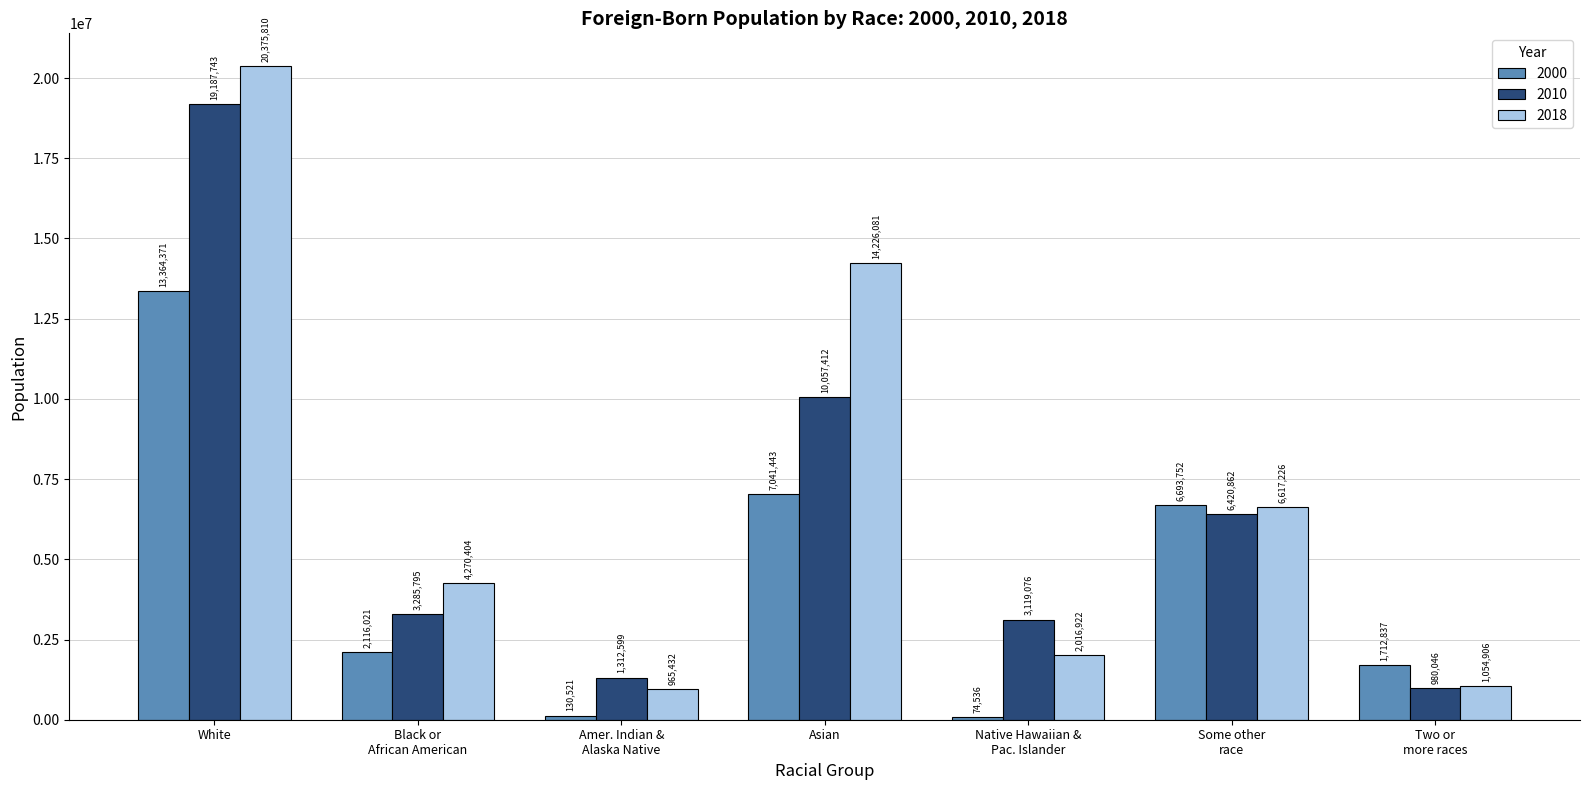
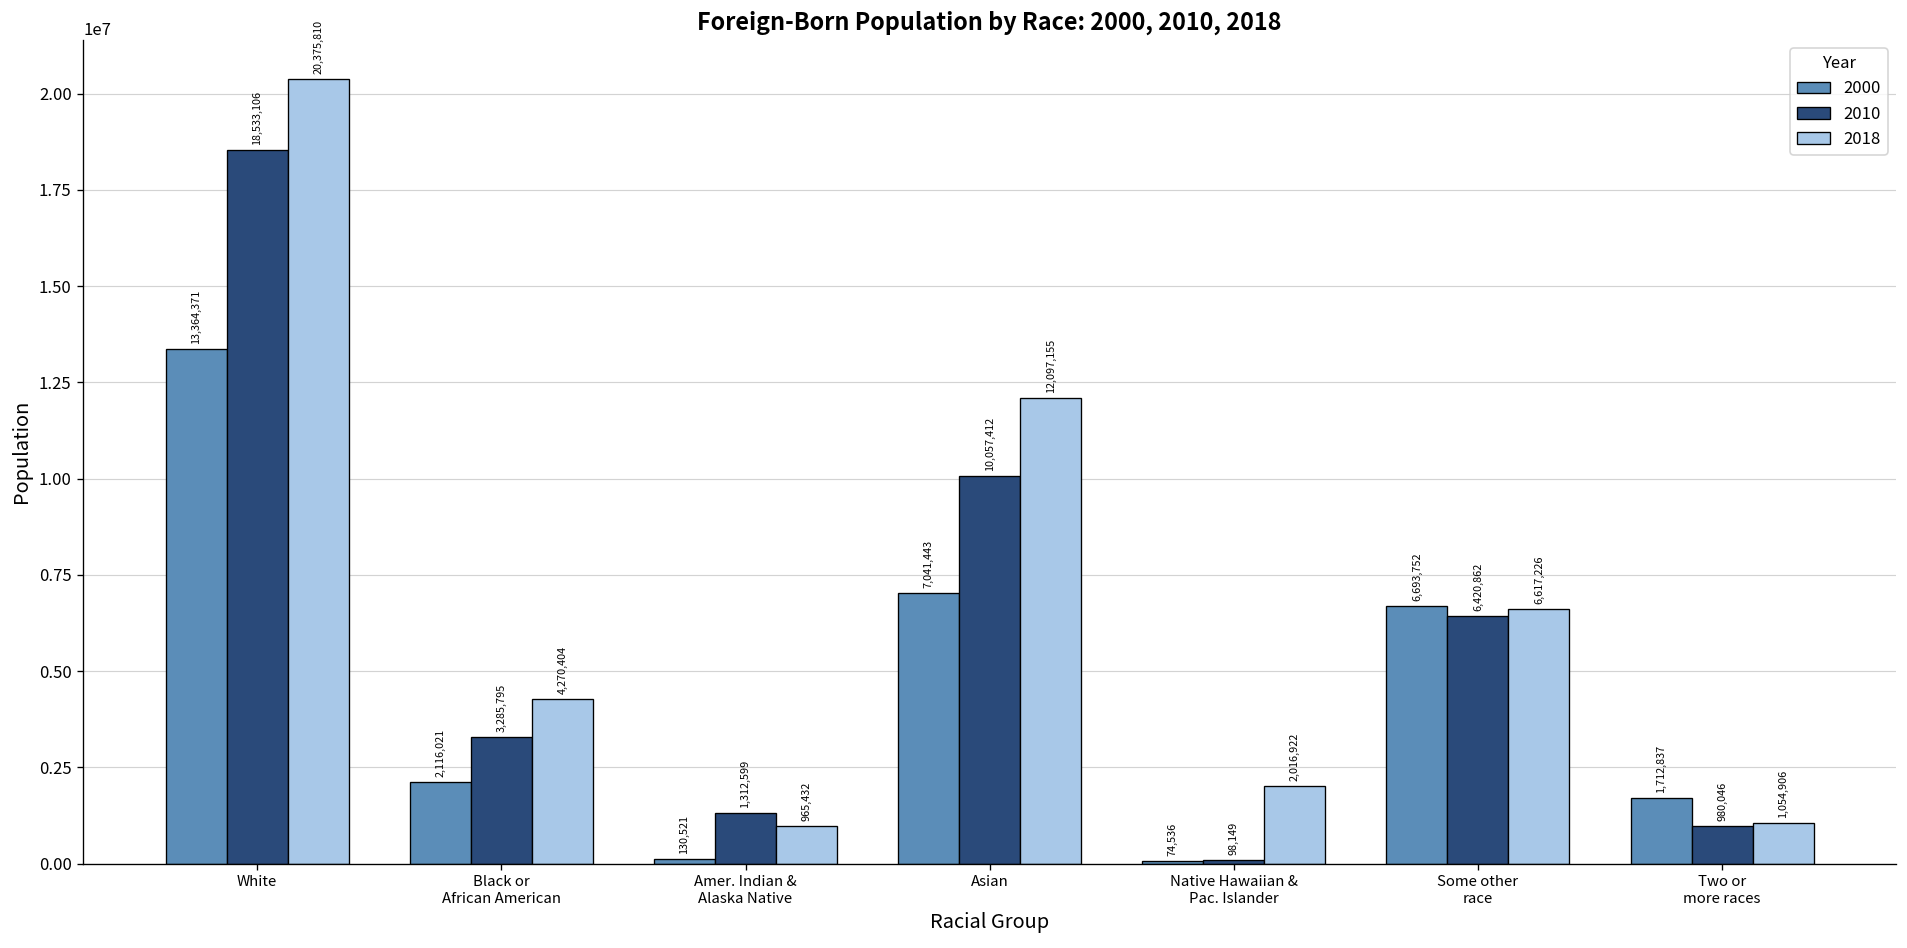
2010, White: 19,187,743 -> 18,533,106
2018, Asian: 14,226,081 -> 12,097,155
2010, Native Hawaiian & Pac. Islander: 3,119,076 -> 98,149
